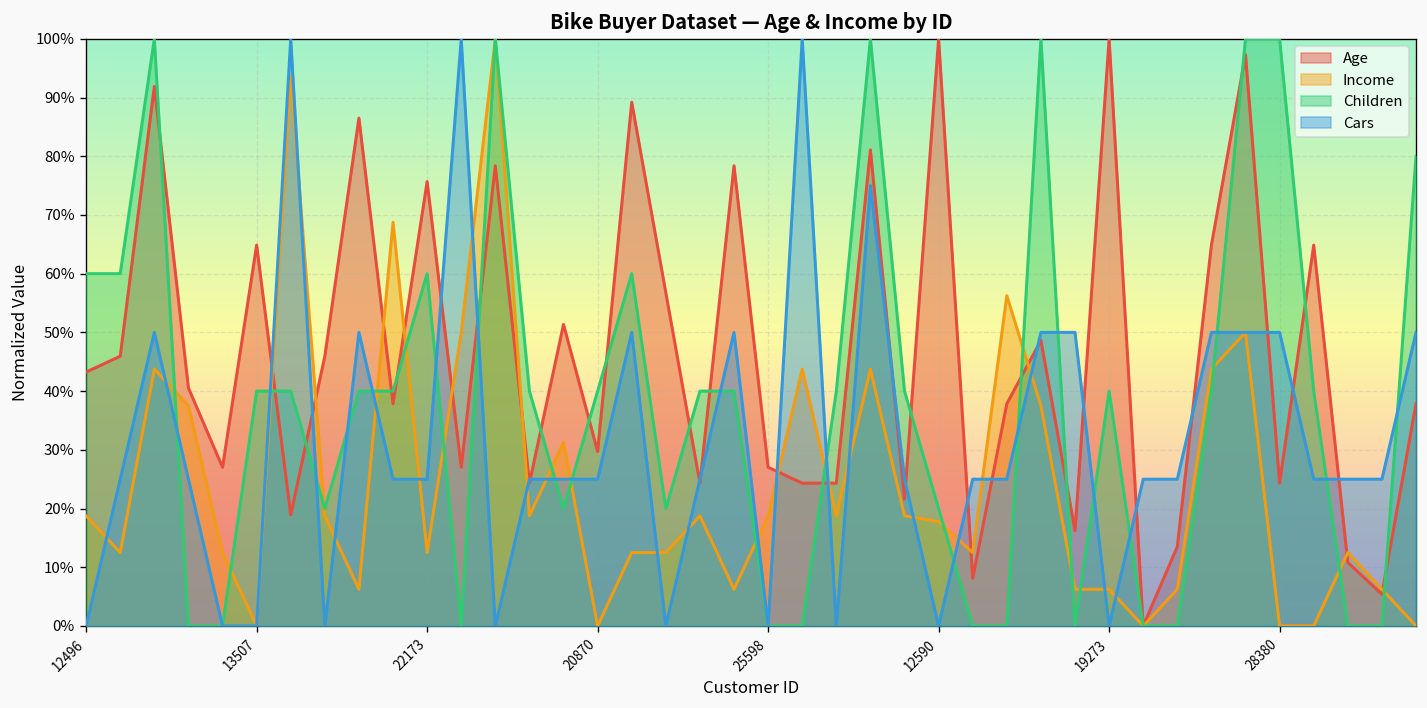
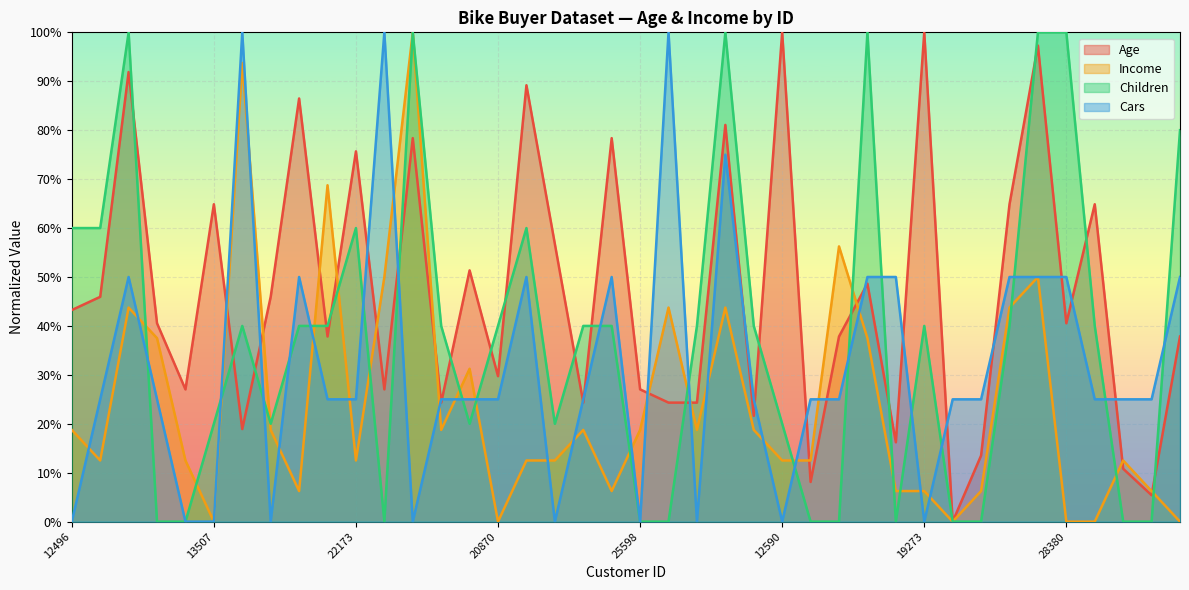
Children, 13507: 40% -> 20%
Income, 12590: 18% -> 13%
Age, 28380: 24% -> 41%
